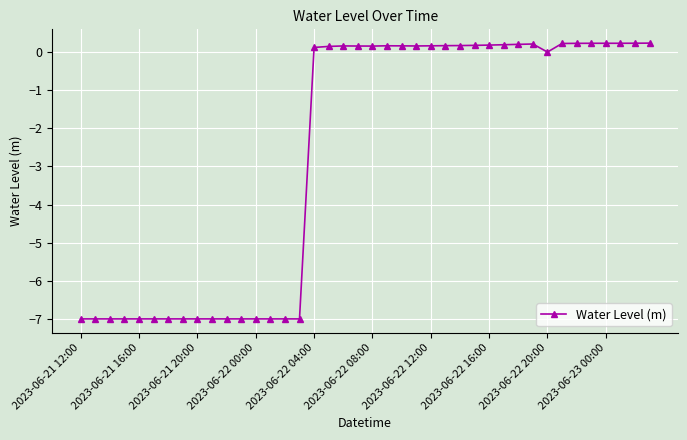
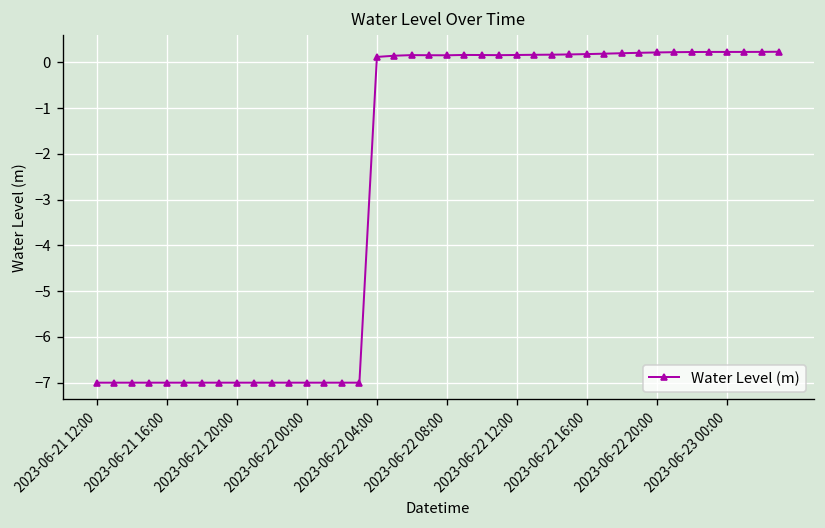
2023-06-22 20:00: 0.0 -> 0.2
